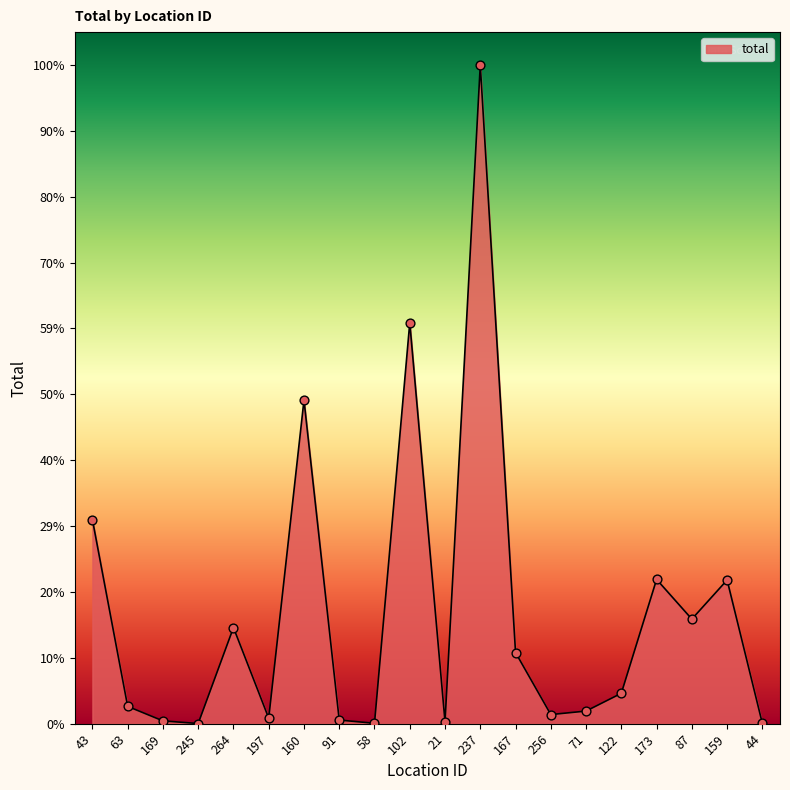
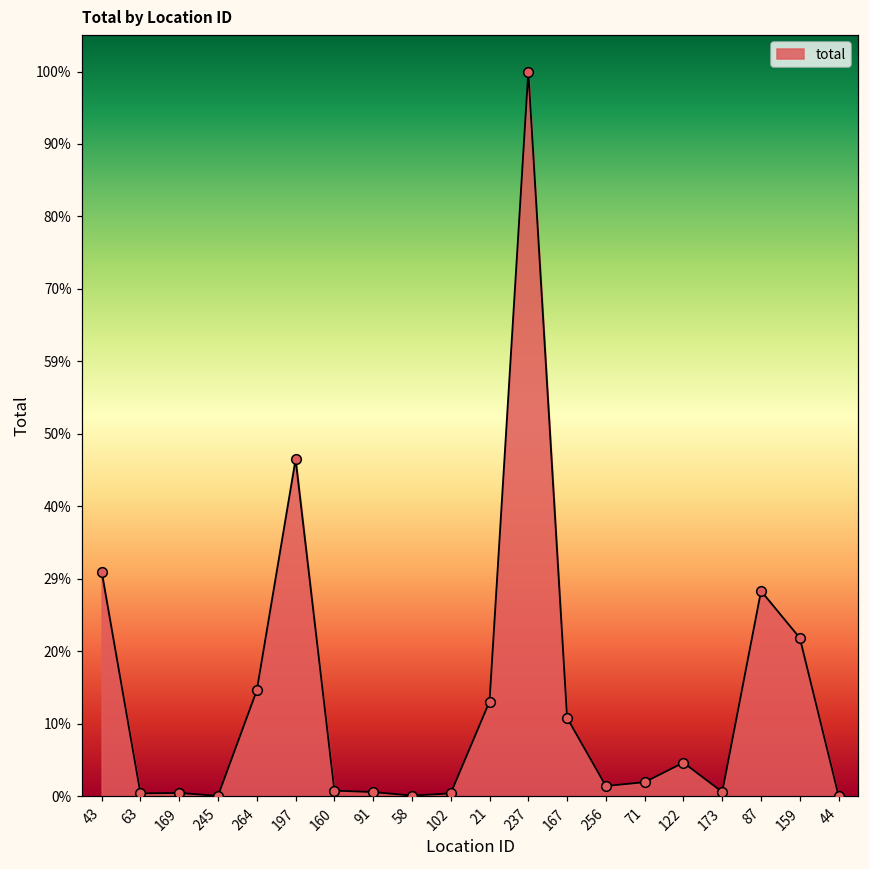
63: 3% -> 0%
197: 1% -> 46%
160: 49% -> 1%
102: 61% -> 0%
21: 0% -> 13%
173: 22% -> 1%
87: 16% -> 28%
